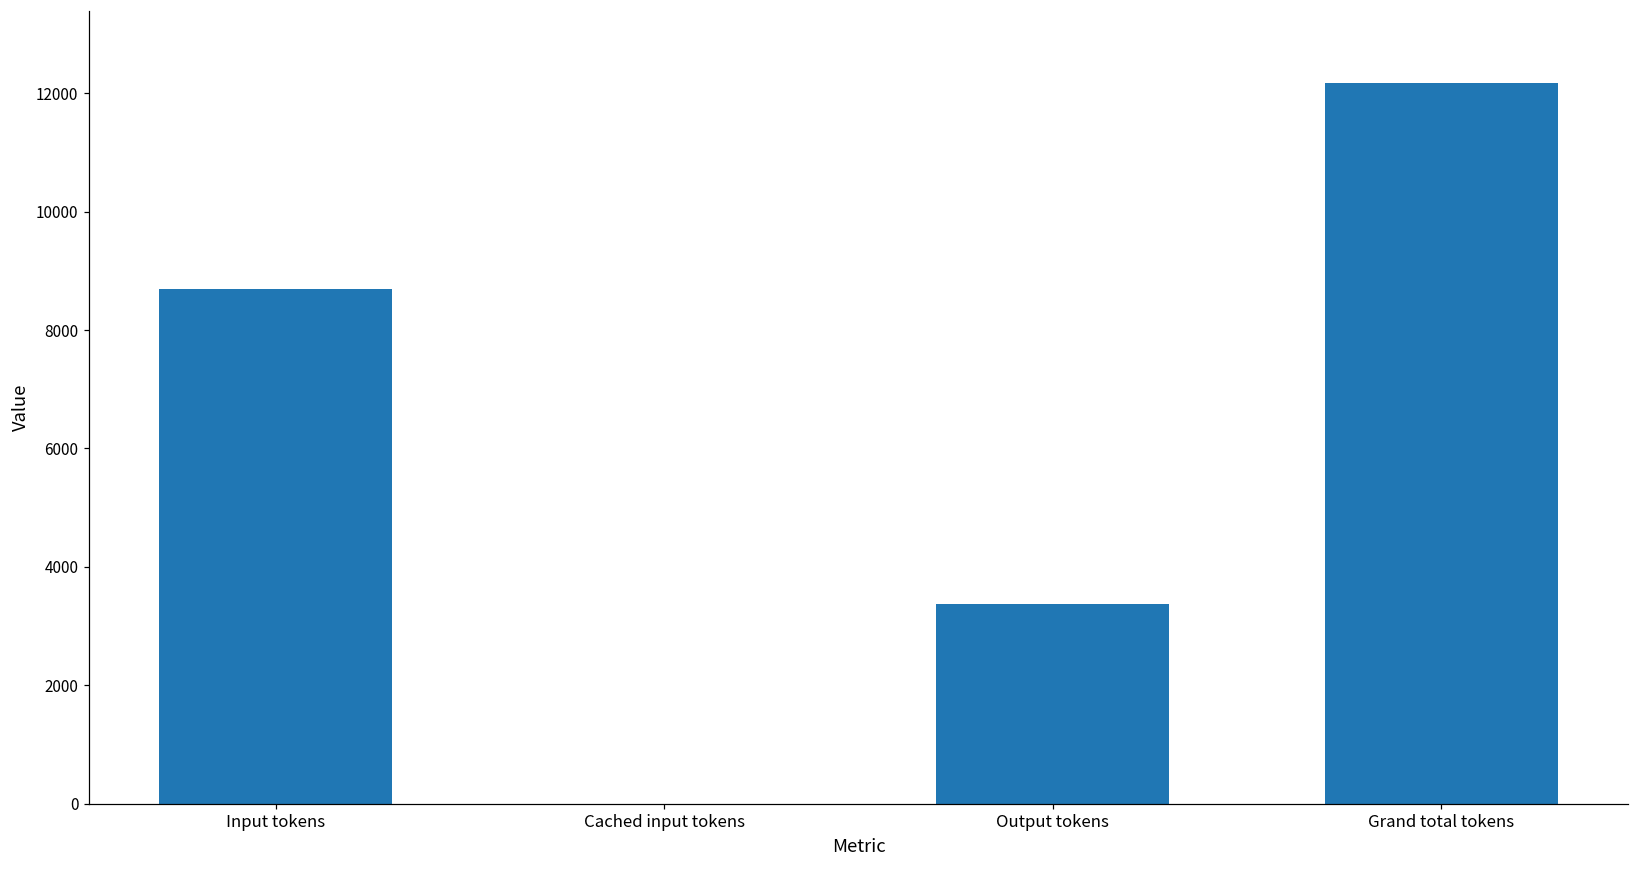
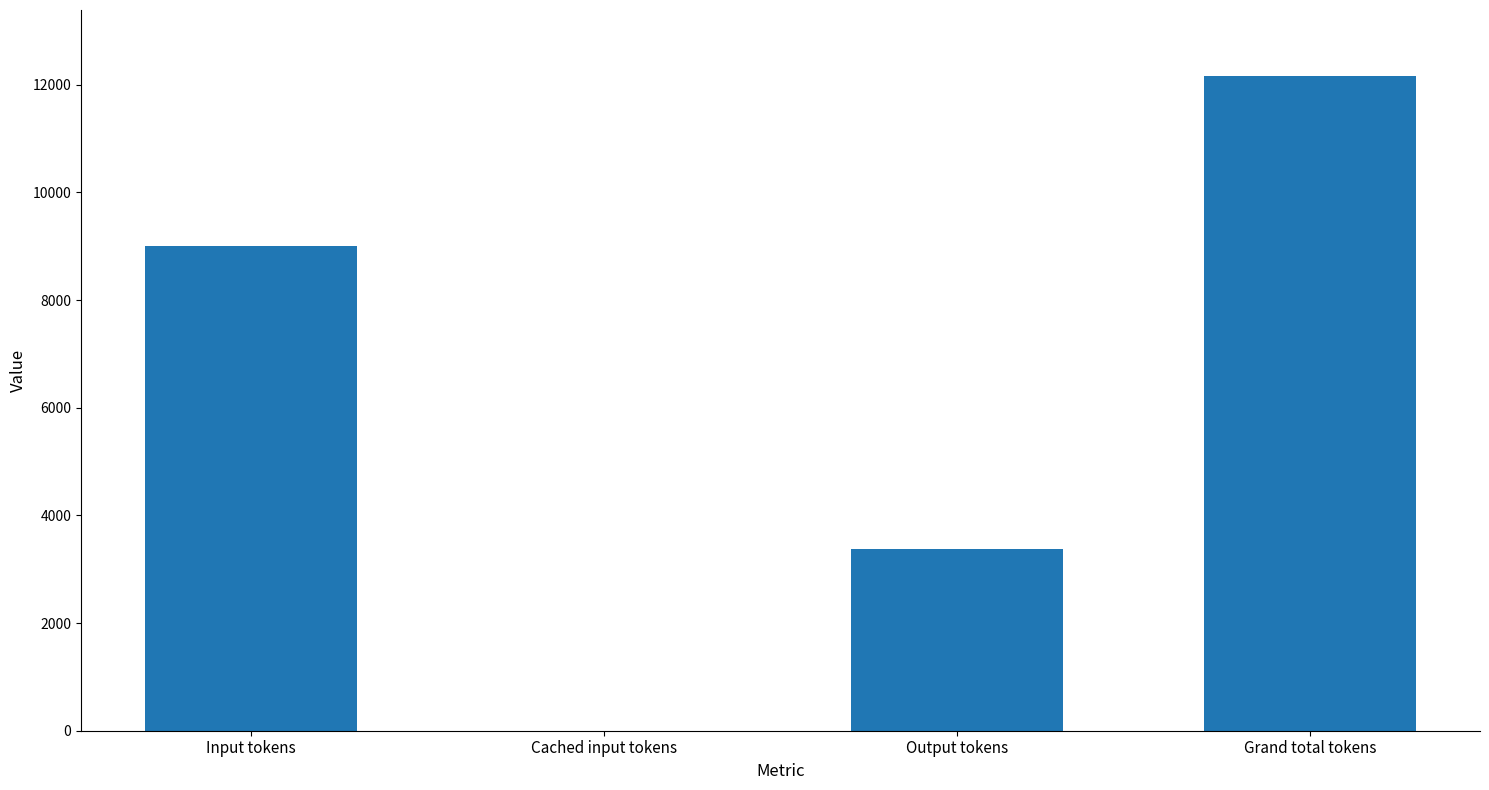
Input tokens: 8700 -> 9000
